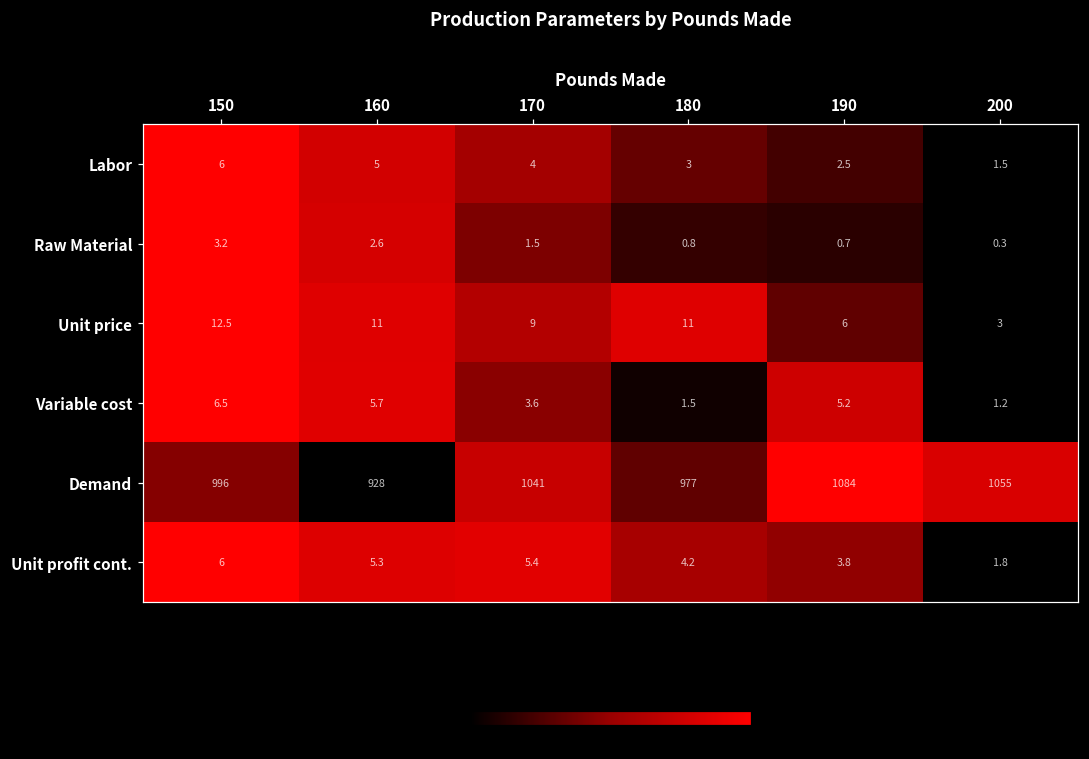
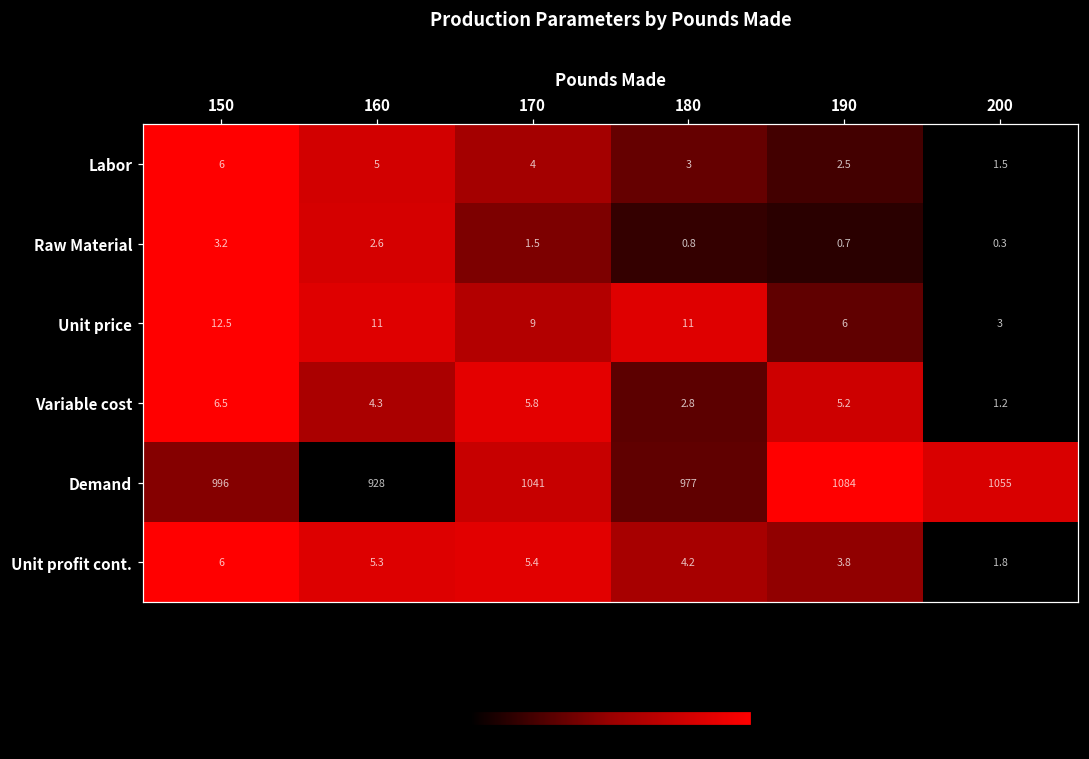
Variable cost, 160: 5.7 -> 4.3
Variable cost, 170: 3.6 -> 5.8
Variable cost, 180: 1.5 -> 2.8
